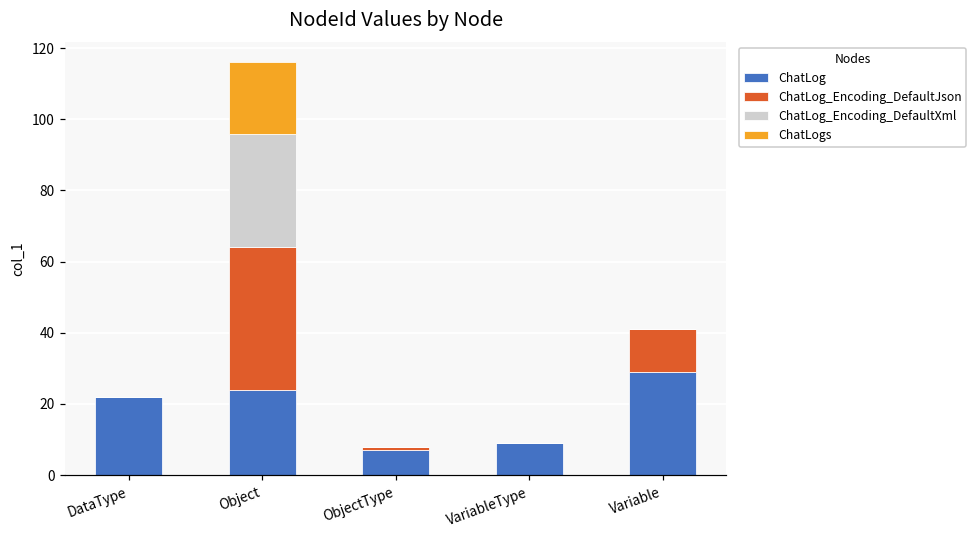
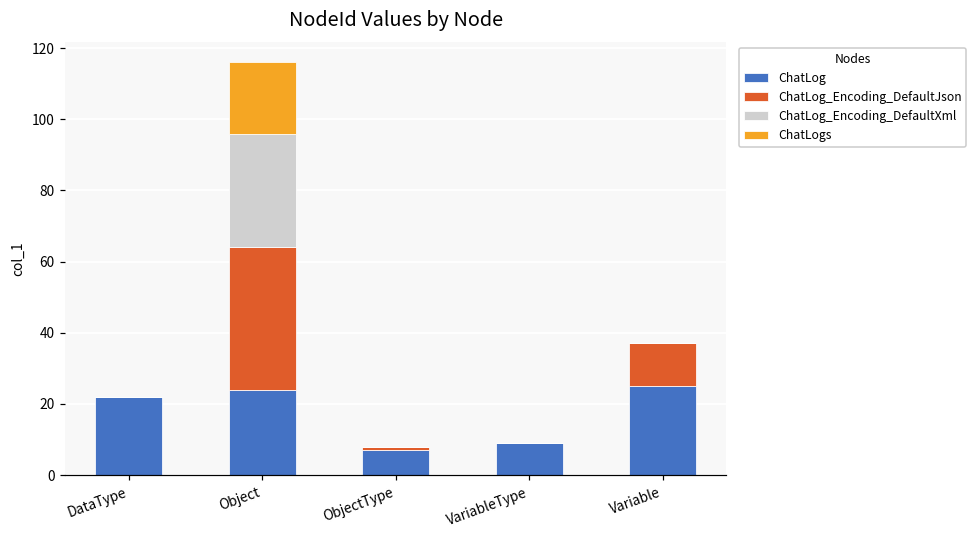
ChatLog, Variable: 29 -> 25
